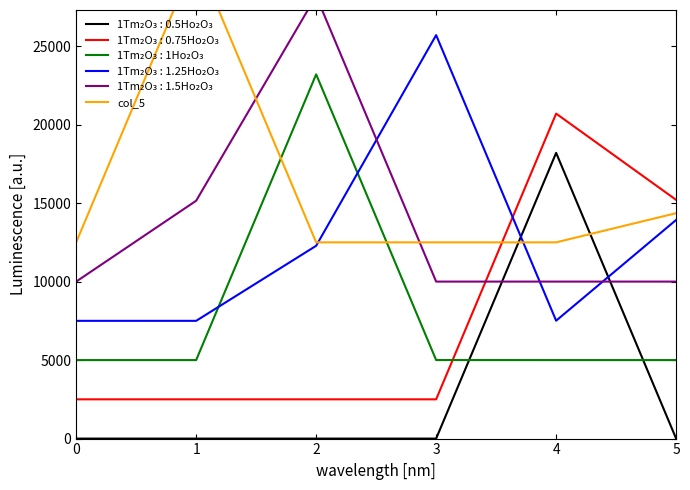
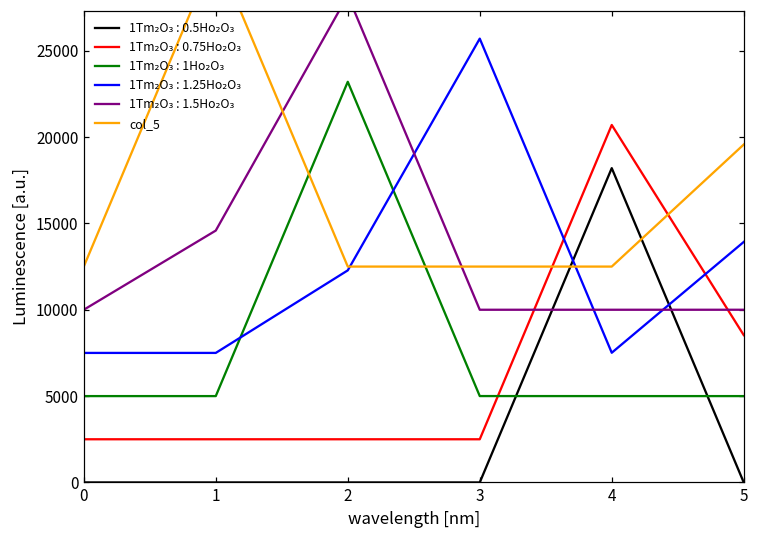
1Tm₂O₃ : 1.5Ho₂O₃, 1: 15200 -> 14600
1Tm₂O₃ : 0.75Ho₂O₃, 5: 15200 -> 8500
col_5, 5: 14400 -> 19600
